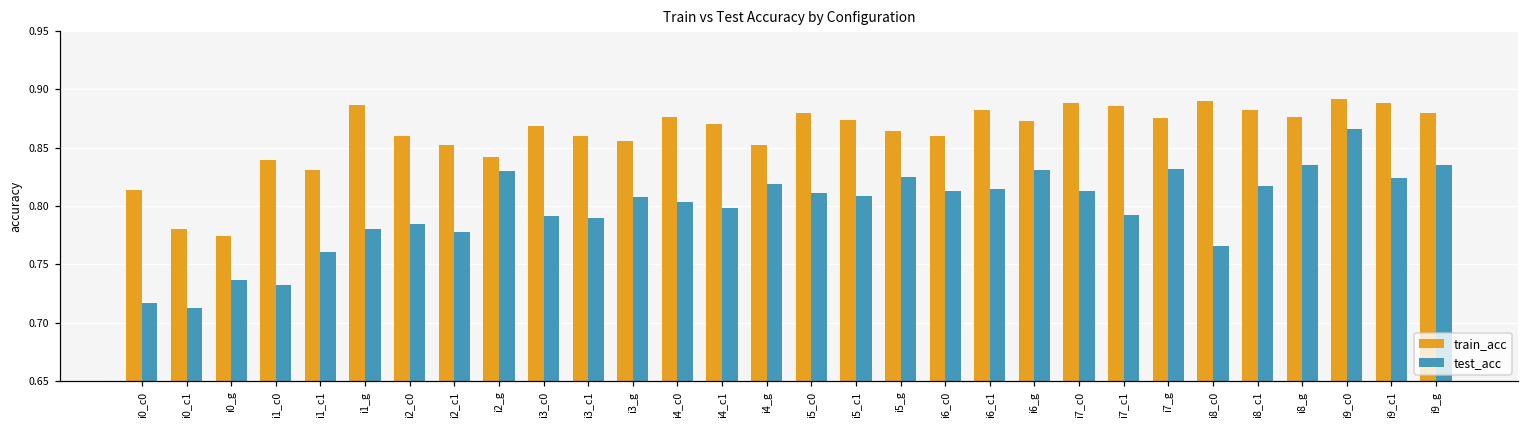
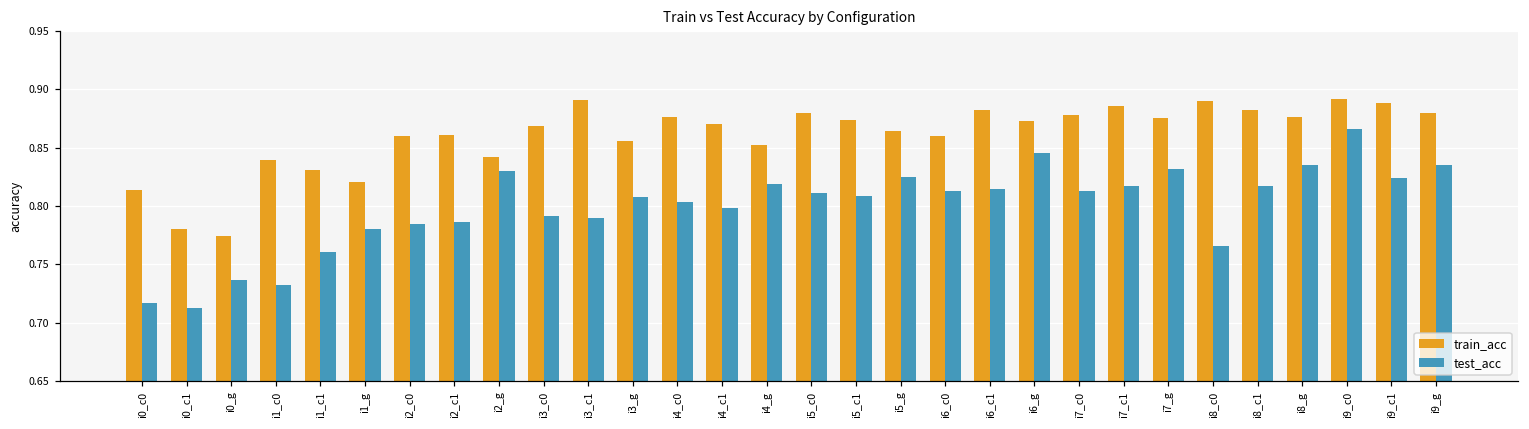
train_acc, i1_g: 0.887 -> 0.821
train_acc, i2_c1: 0.852 -> 0.861
test_acc, i2_c1: 0.778 -> 0.786
train_acc, i3_c1: 0.860 -> 0.891
test_acc, i6_g: 0.831 -> 0.846
train_acc, i7_c0: 0.888 -> 0.878
test_acc, i7_c1: 0.792 -> 0.817
